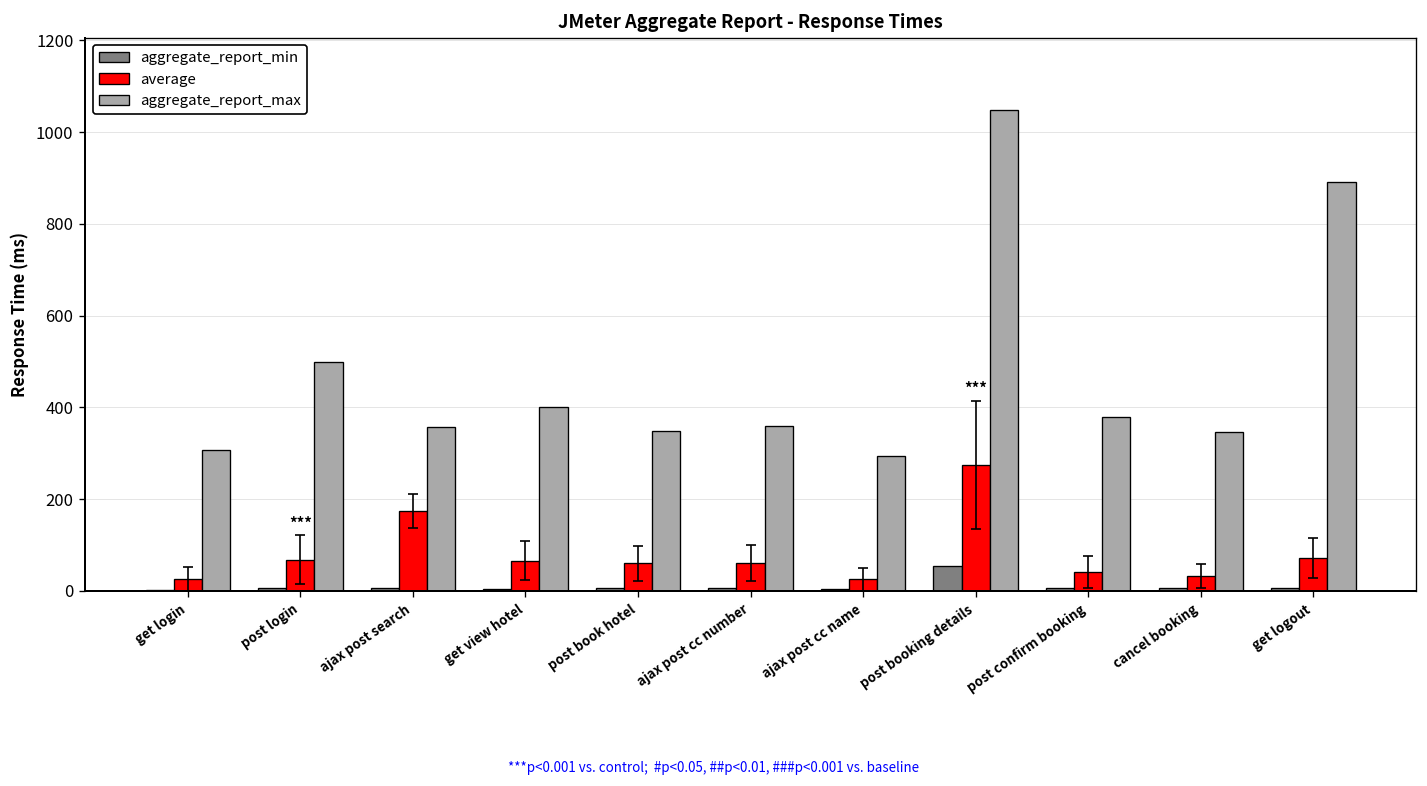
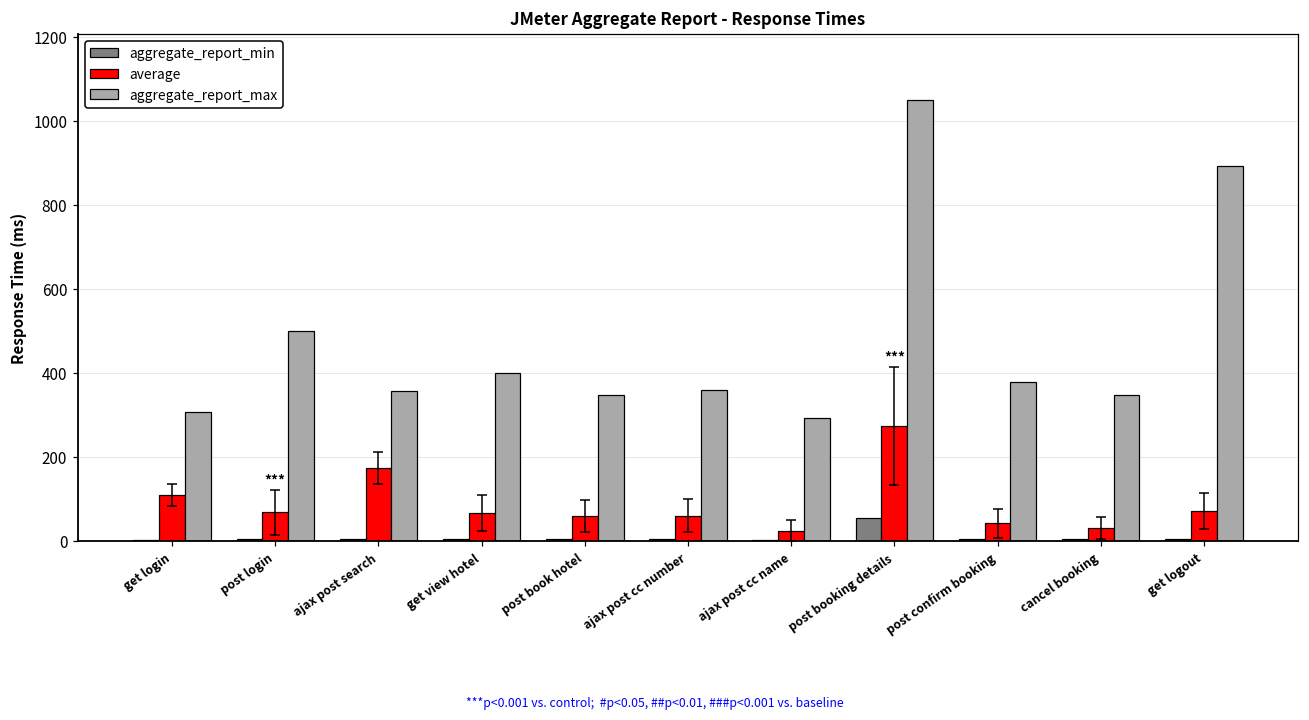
average, get login: 30 -> 110
